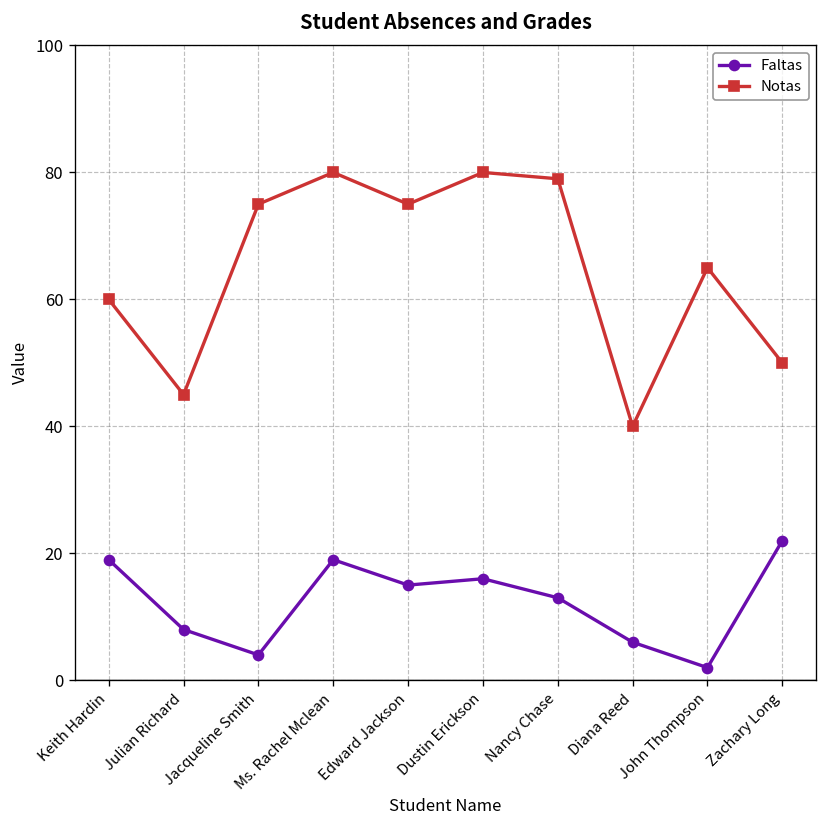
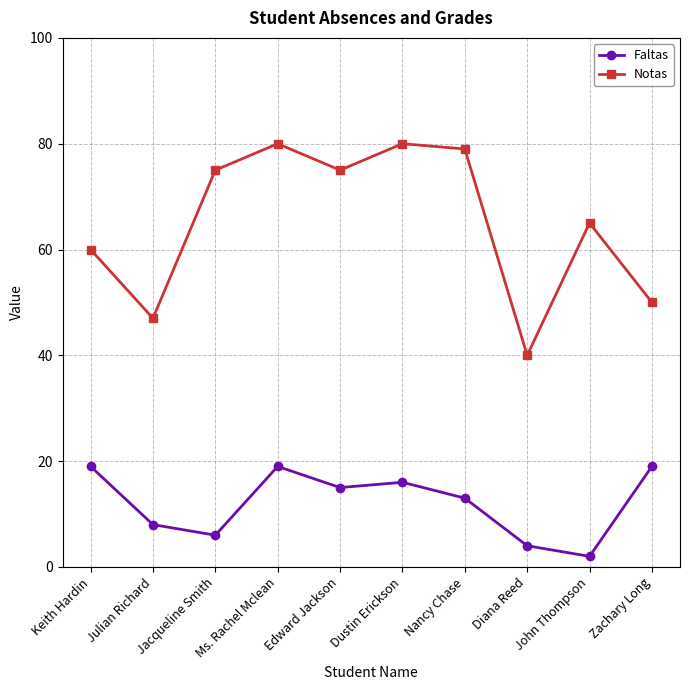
Notas, Julian Richard: 45 -> 47
Faltas, Jacqueline Smith: 4 -> 6
Faltas, Diana Reed: 6 -> 4
Faltas, Zachary Long: 22 -> 19
